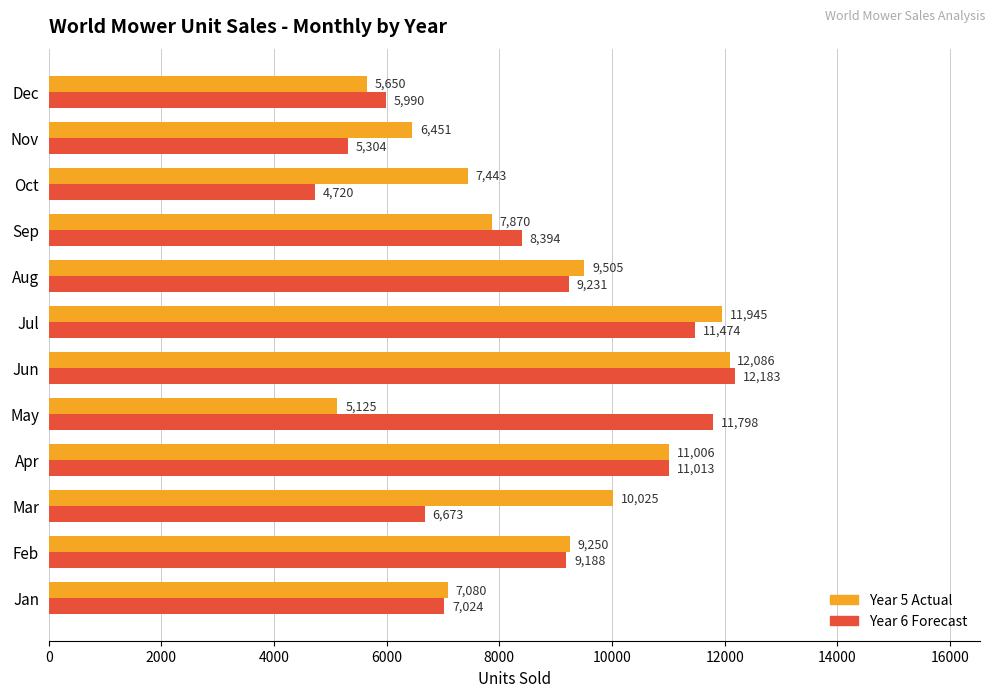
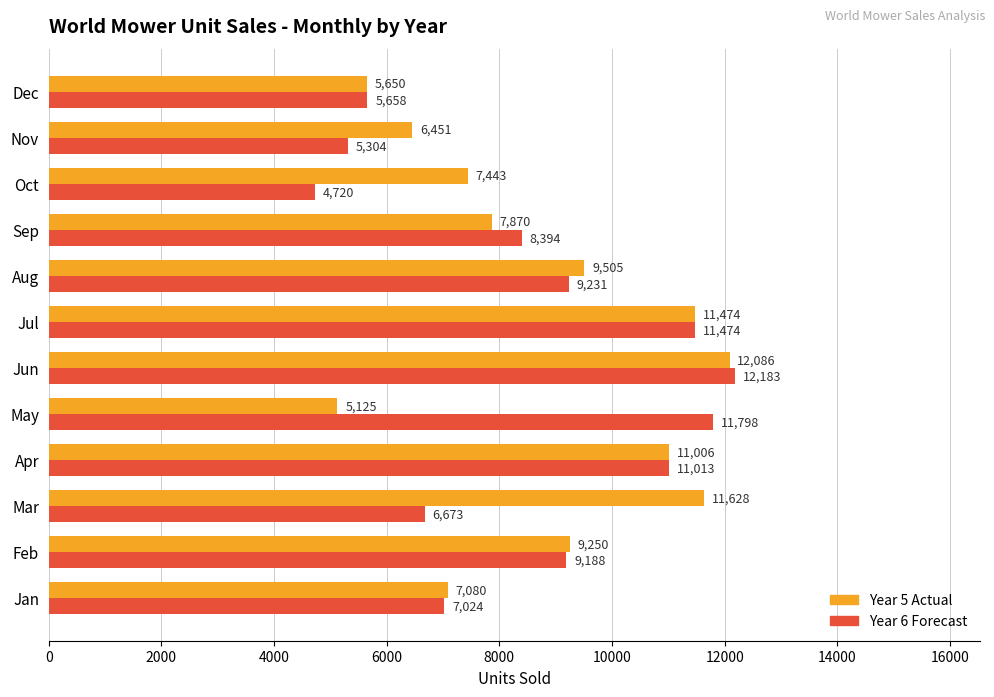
Year 6 Forecast, Dec: 5,990 -> 5,658
Year 5 Actual, Jul: 11,945 -> 11,474
Year 5 Actual, Mar: 10,025 -> 11,628
